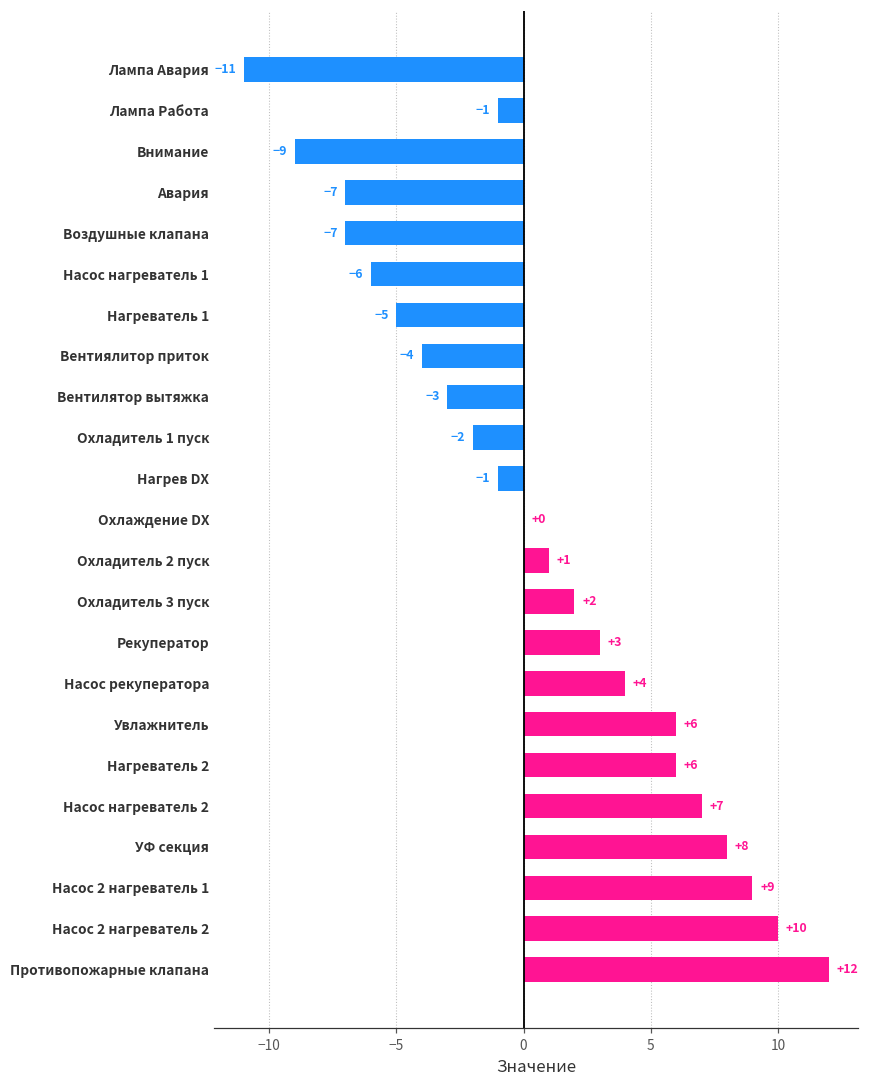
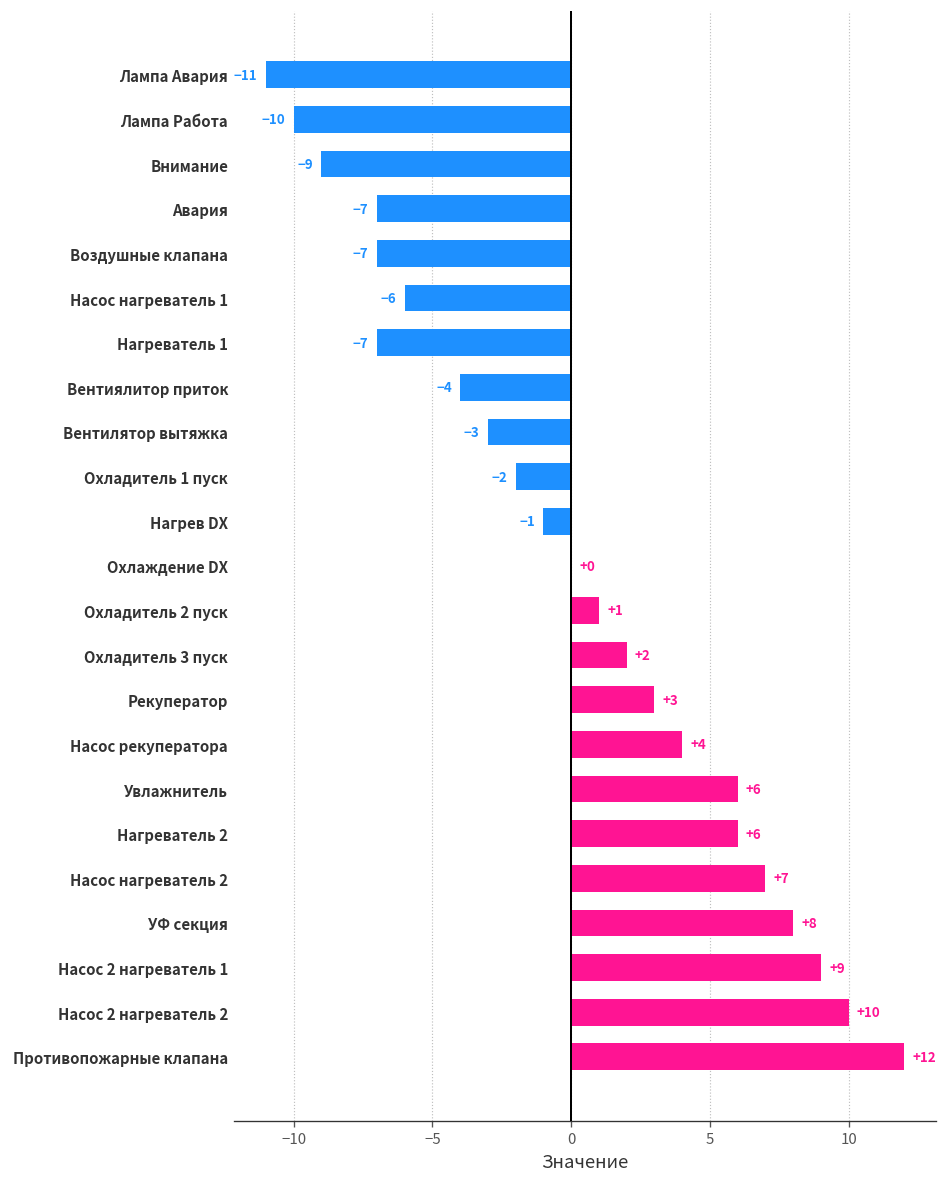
Лампа Работа: -1 -> -10
Нагреватель 1: -5 -> -7
